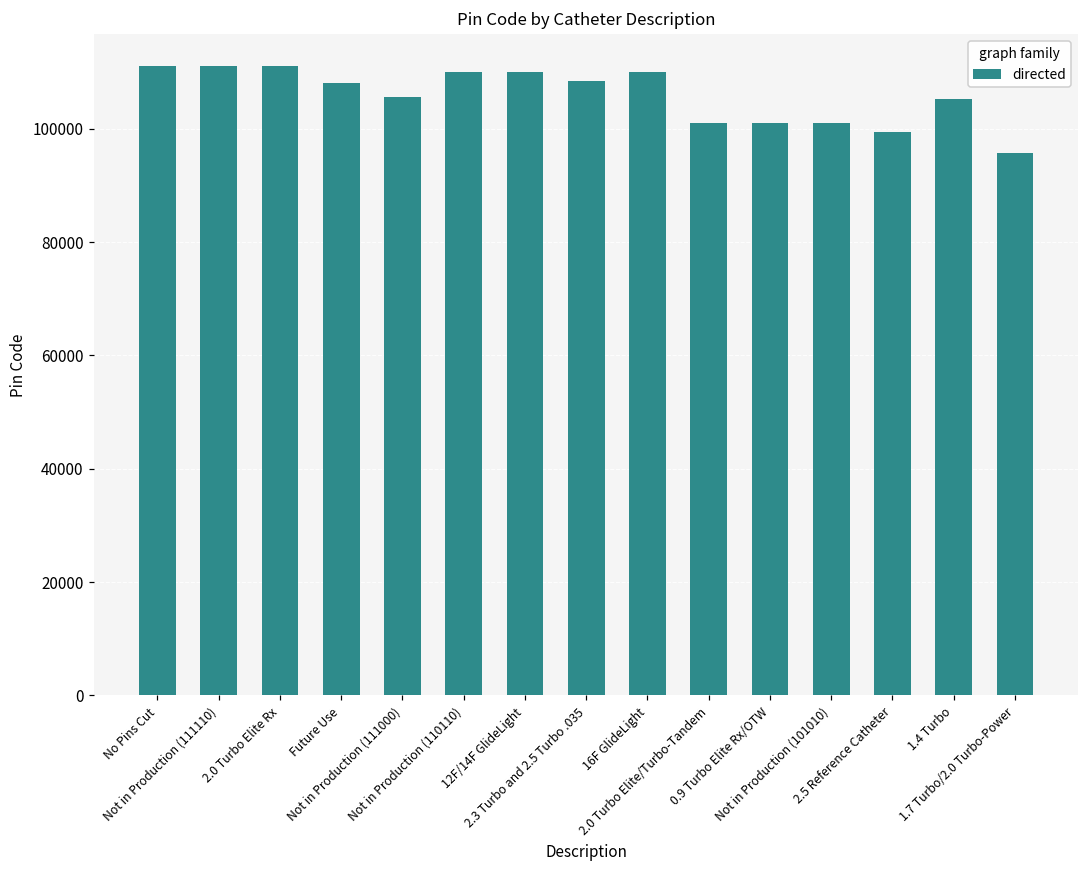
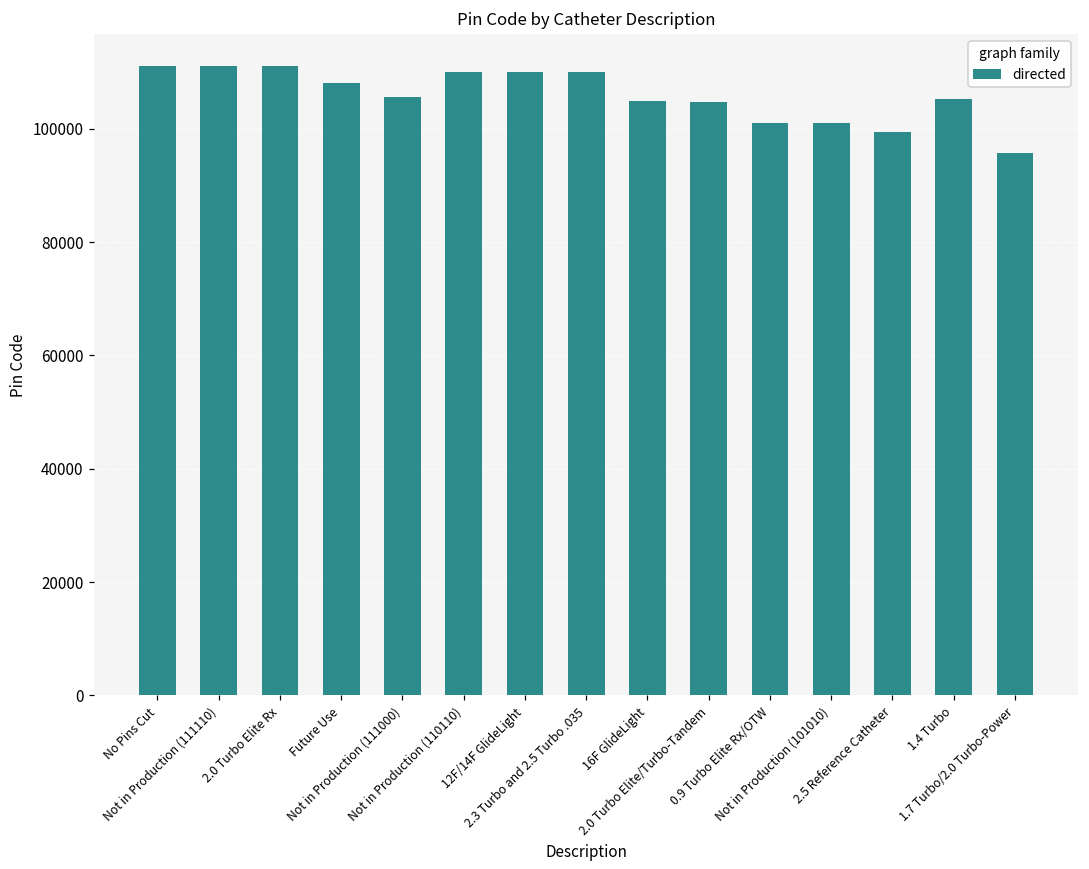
2.3 Turbo and 2.5 Turbo .035: 108000 -> 110000
16F GlideLight: 110000 -> 105000
2.0 Turbo Elite/Turbo-Tandem: 101000 -> 105000
